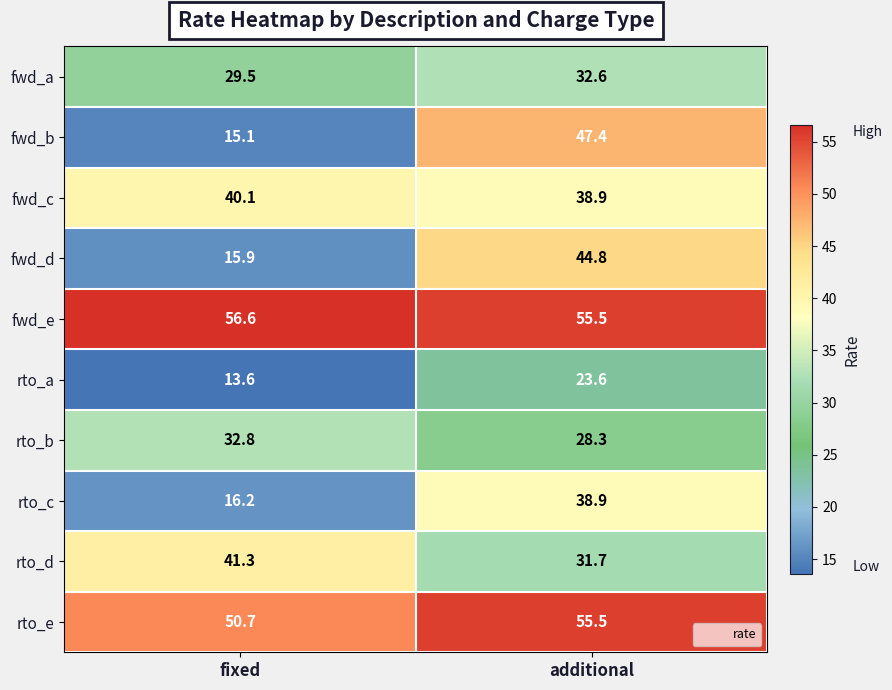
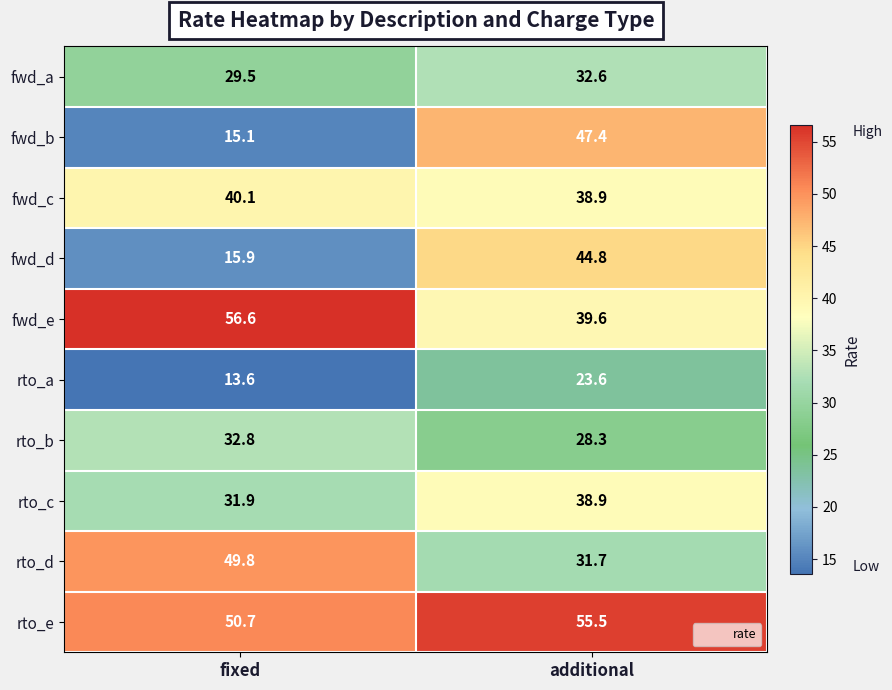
fwd_e, additional: 55.5 -> 39.6
rto_c, fixed: 16.2 -> 31.9
rto_d, fixed: 41.3 -> 49.8
